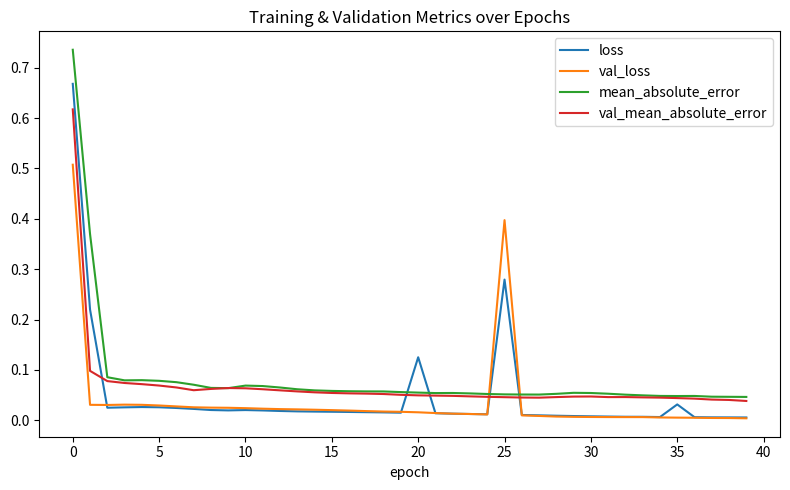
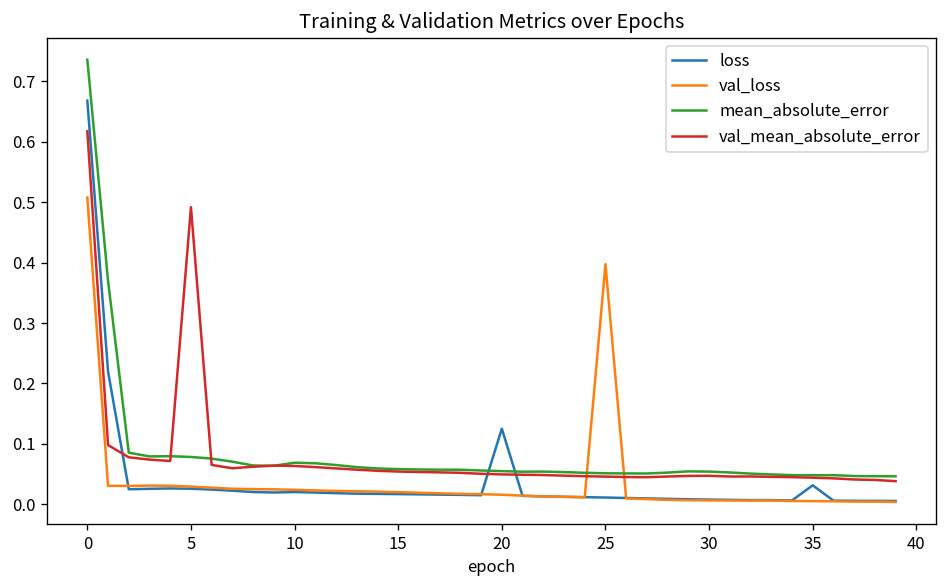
val_mean_absolute_error, 5: 0.07 -> 0.49
loss, 25: 0.28 -> 0.01
